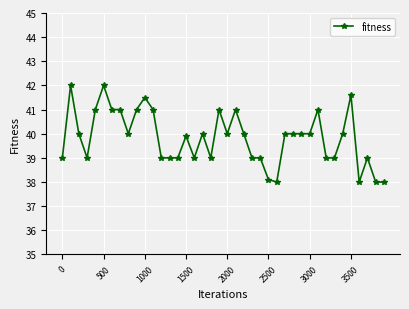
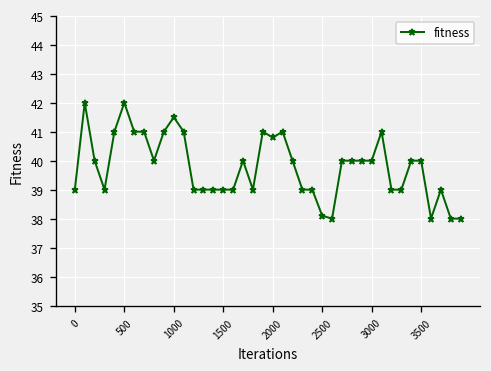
1500: 39.9 -> 39.0
2000: 40.0 -> 40.8
3500: 41.6 -> 40.0
